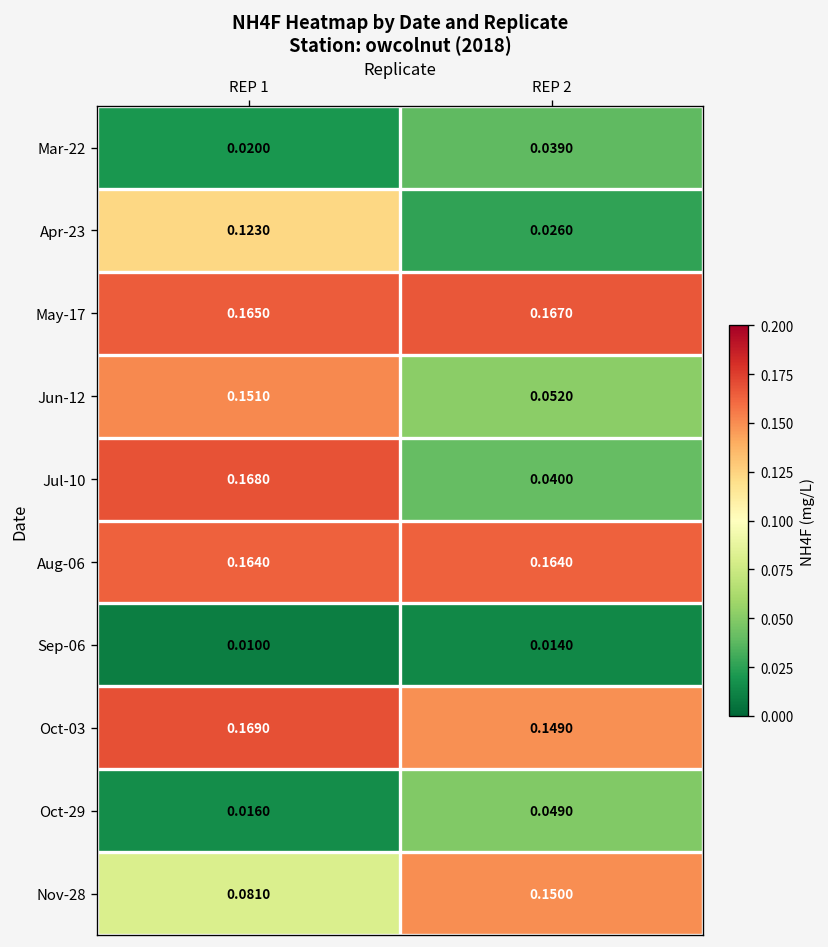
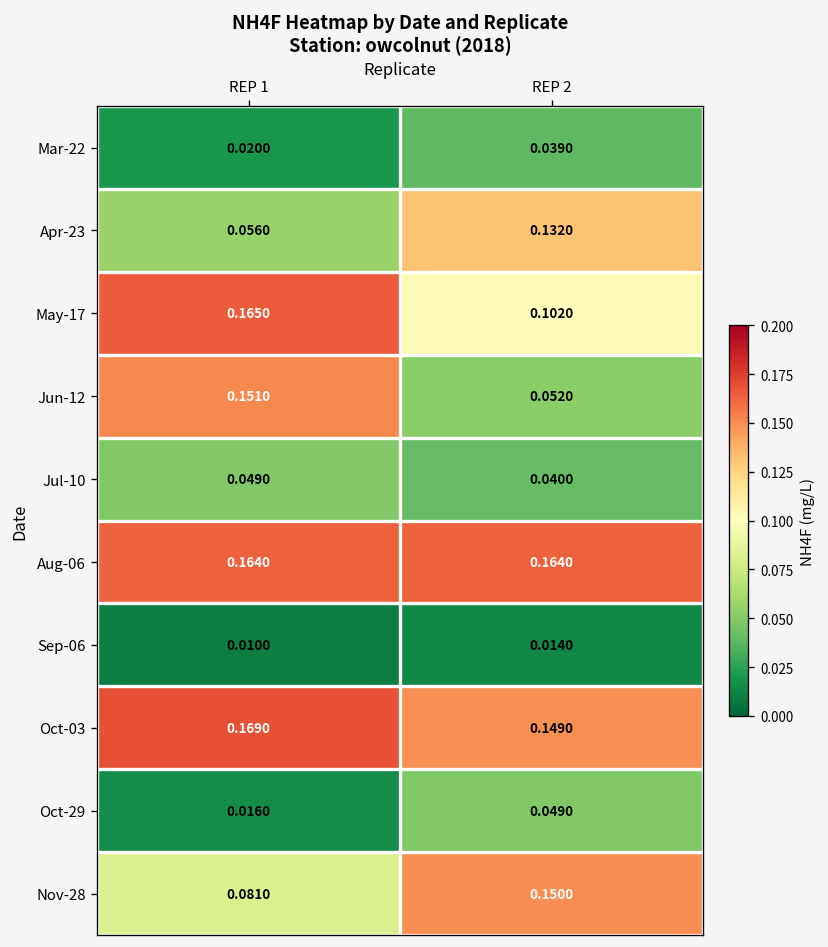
Apr-23, REP 1: 0.1230 -> 0.0560
Apr-23, REP 2: 0.0260 -> 0.1320
May-17, REP 2: 0.1670 -> 0.1020
Jul-10, REP 1: 0.1680 -> 0.0490
